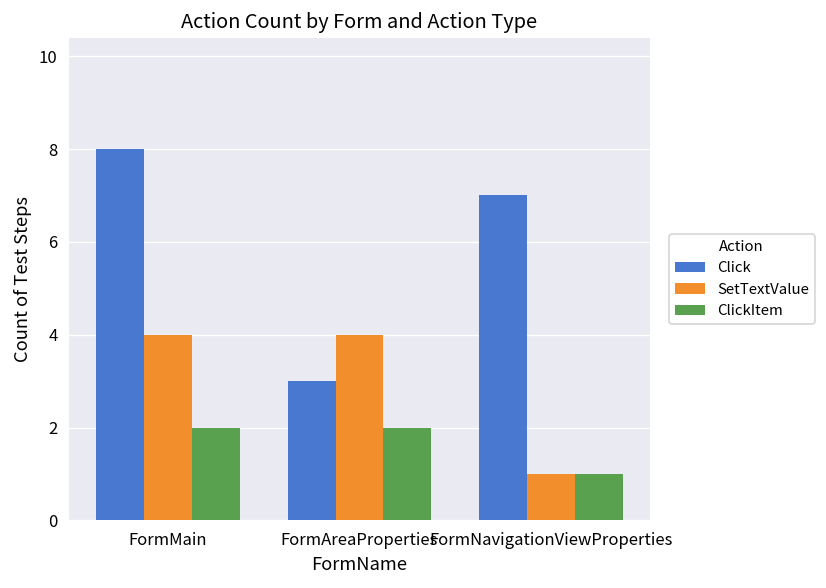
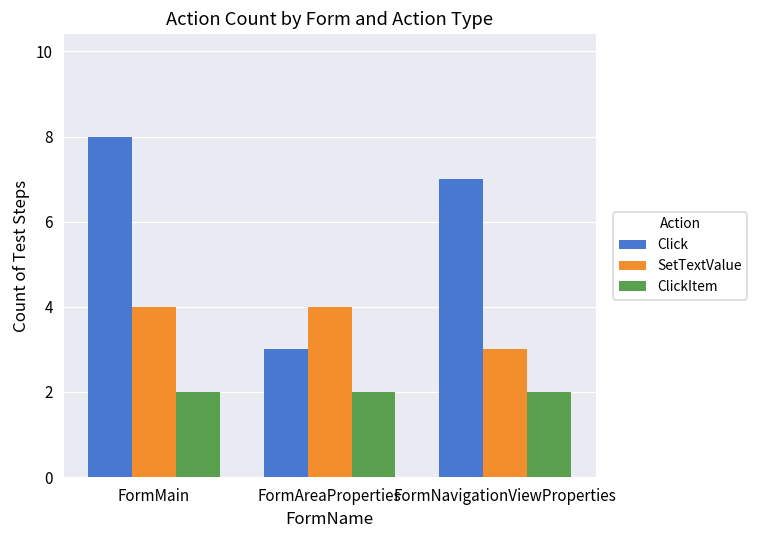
SetTextValue, FormNavigationViewProperties: 1 -> 3
ClickItem, FormNavigationViewProperties: 1 -> 2
